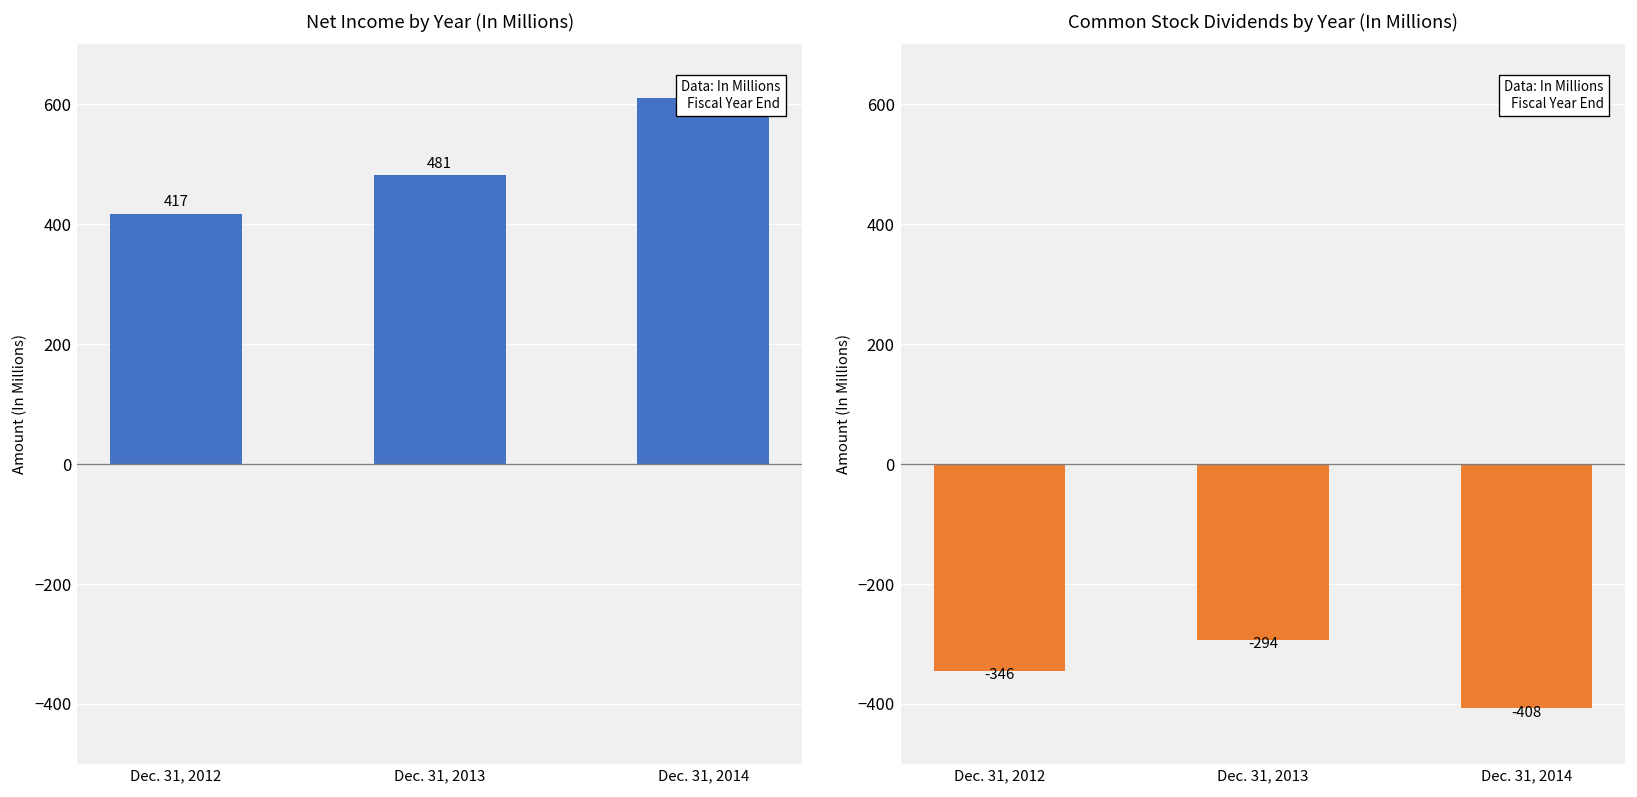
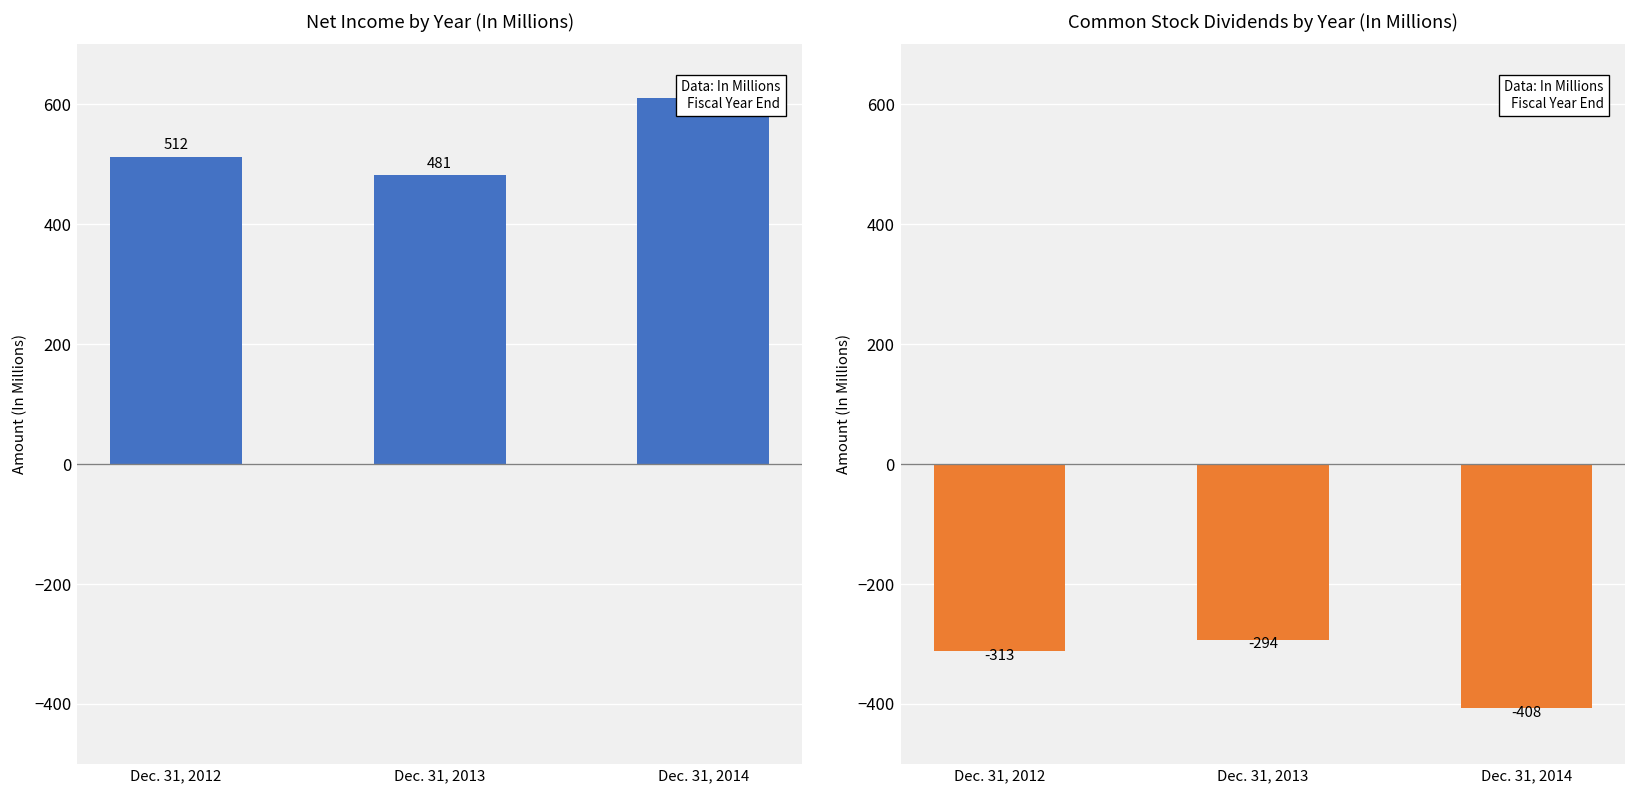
Net Income by Year (In Millions), Dec. 31, 2012: 417 -> 512
Common Stock Dividends by Year (In Millions), Dec. 31, 2012: -346 -> -313
